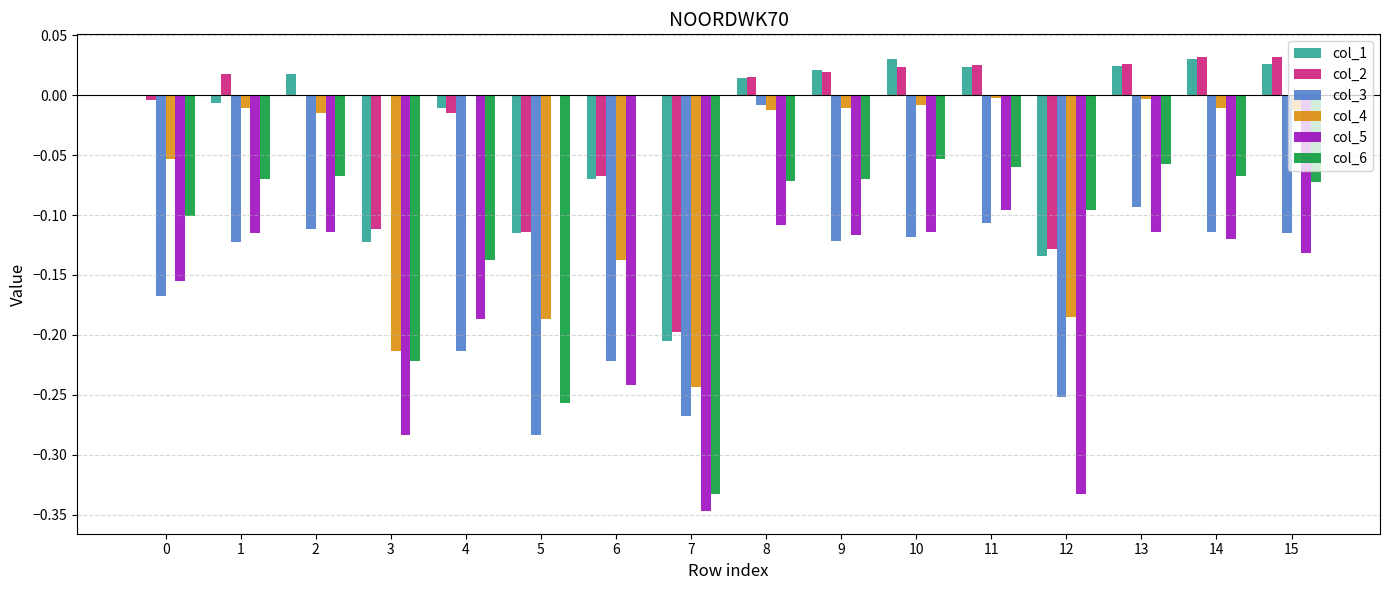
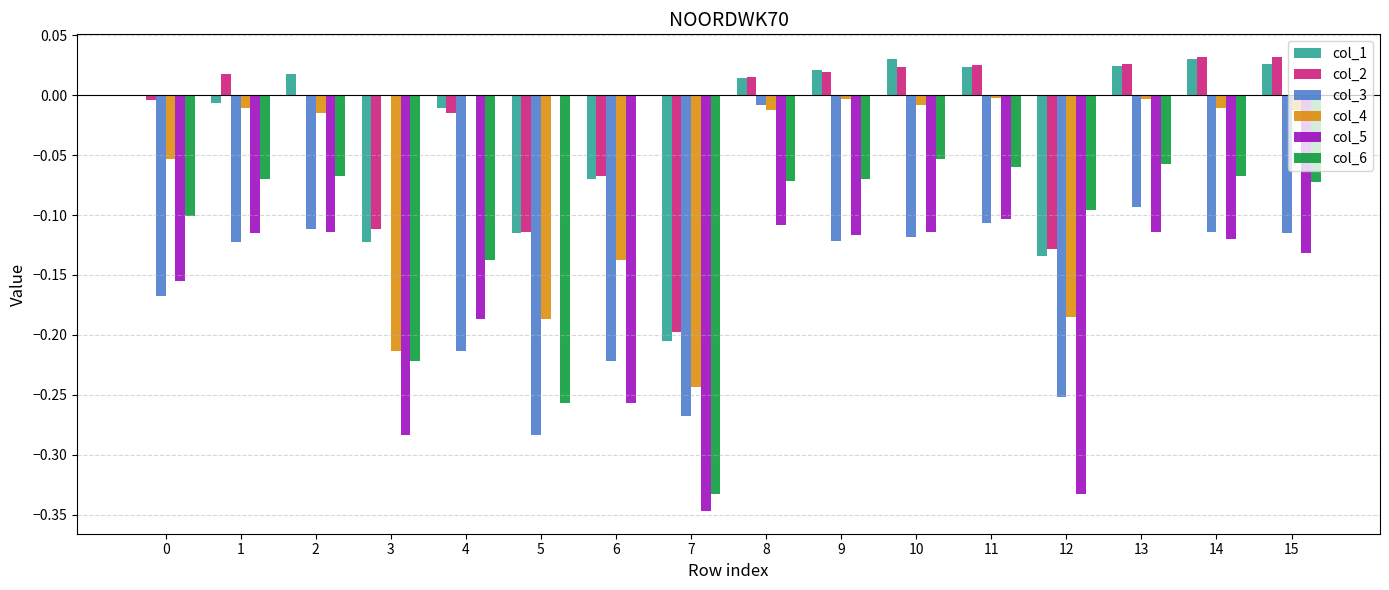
col_5, 6: -0.242 -> -0.257
col_4, 9: -0.011 -> -0.004
col_5, 11: -0.096 -> -0.104
